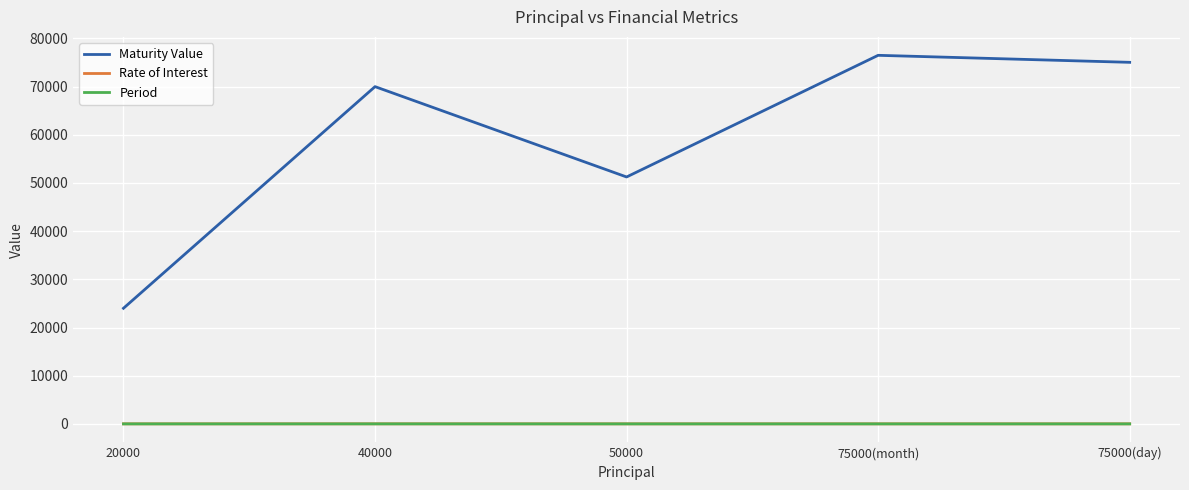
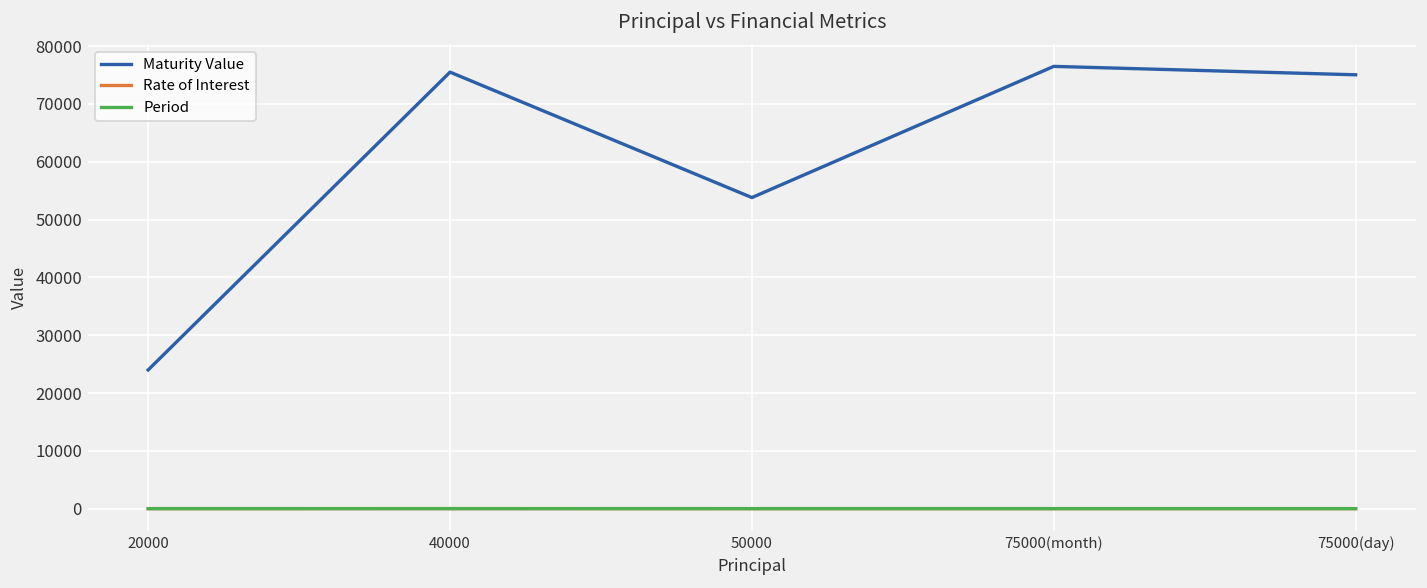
Maturity Value, 40000: 70000 -> 76000
Maturity Value, 50000: 51000 -> 54000
